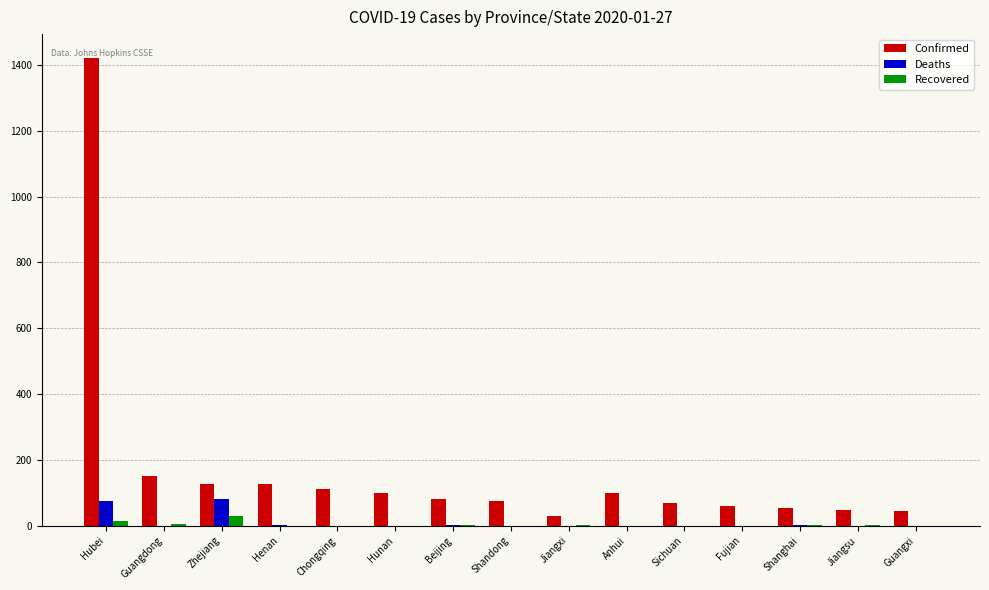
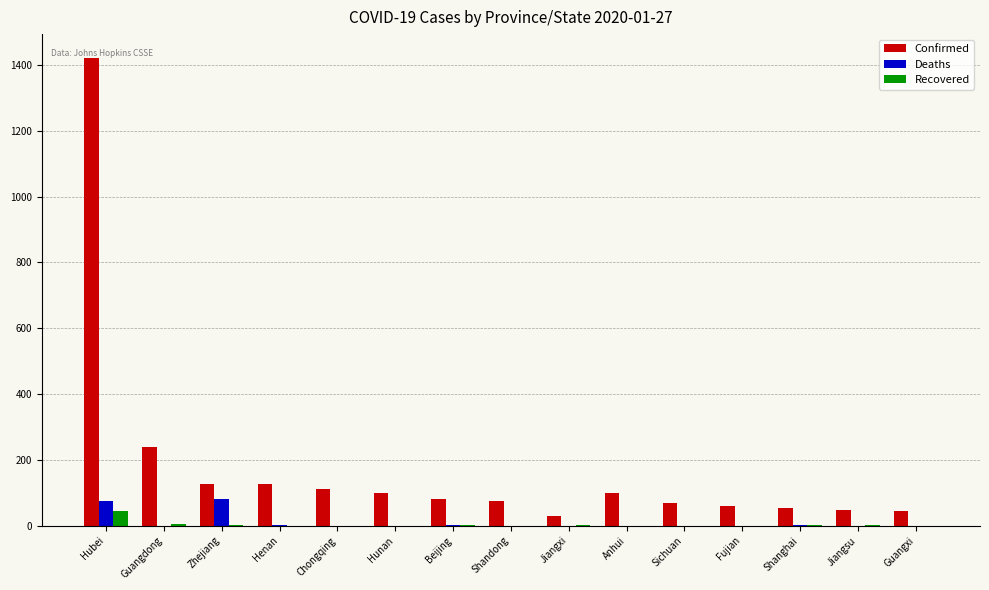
Recovered, Hubei: 20 -> 50
Confirmed, Guangdong: 150 -> 240
Recovered, Zhejiang: 30 -> 0
